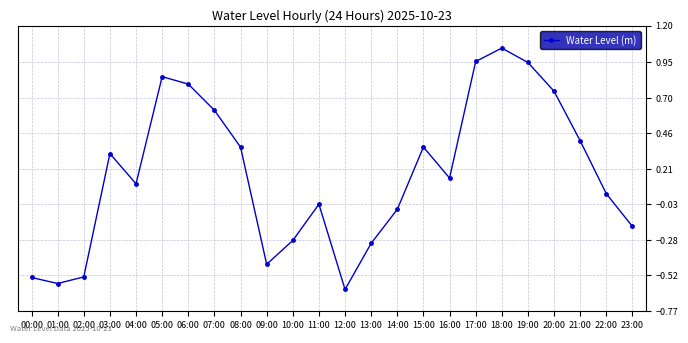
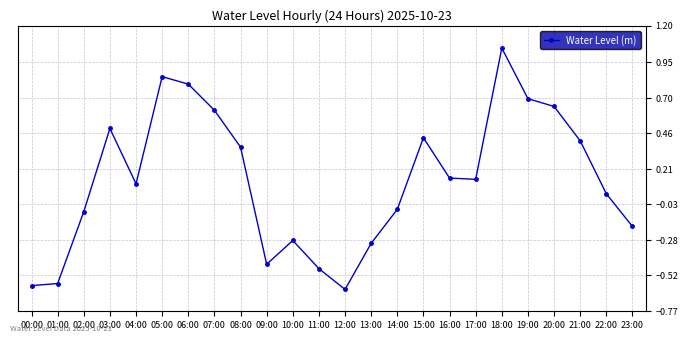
00:00: -0.54 -> -0.59
02:00: -0.53 -> -0.08
03:00: 0.32 -> 0.49
11:00: -0.03 -> -0.48
15:00: 0.36 -> 0.43
17:00: 0.95 -> 0.14
19:00: 0.95 -> 0.70
20:00: 0.75 -> 0.64
